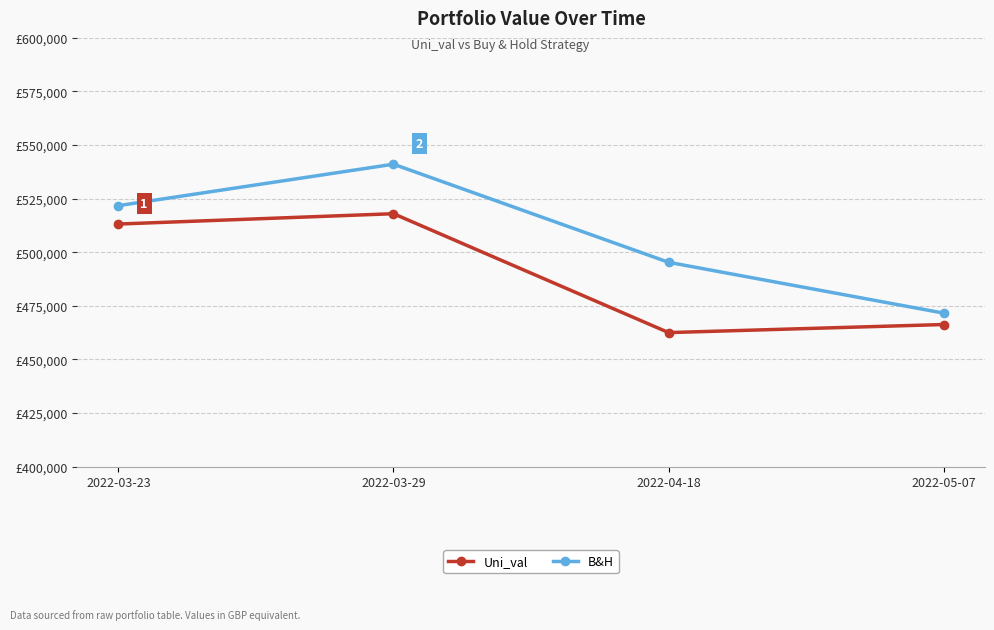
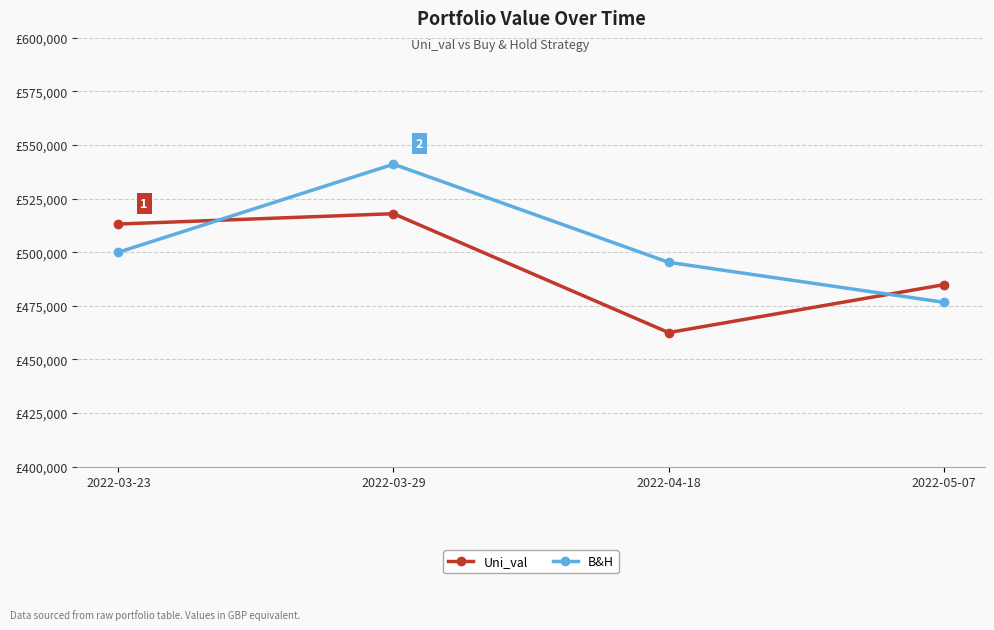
B&H, 2022-03-23: £522,000 -> £500,000
Uni_val, 2022-05-07: £466,000 -> £485,000
B&H, 2022-05-07: £472,000 -> £477,000
